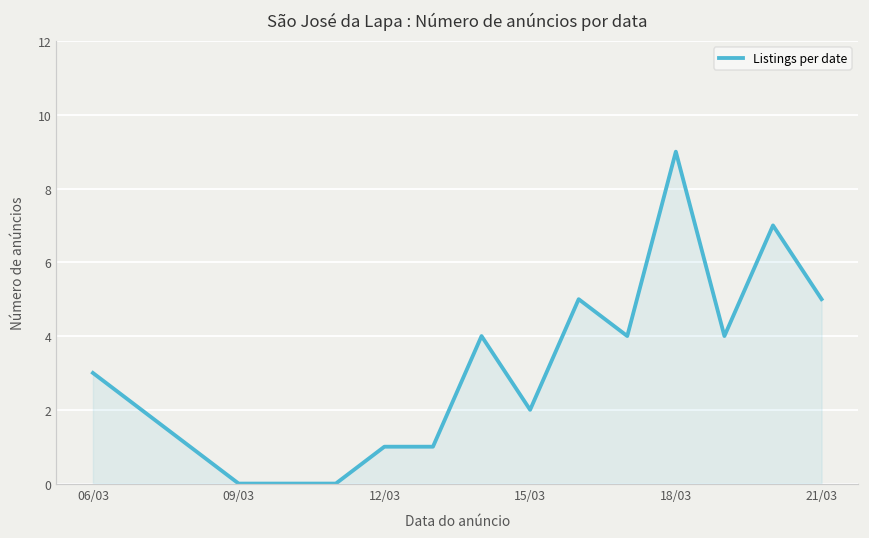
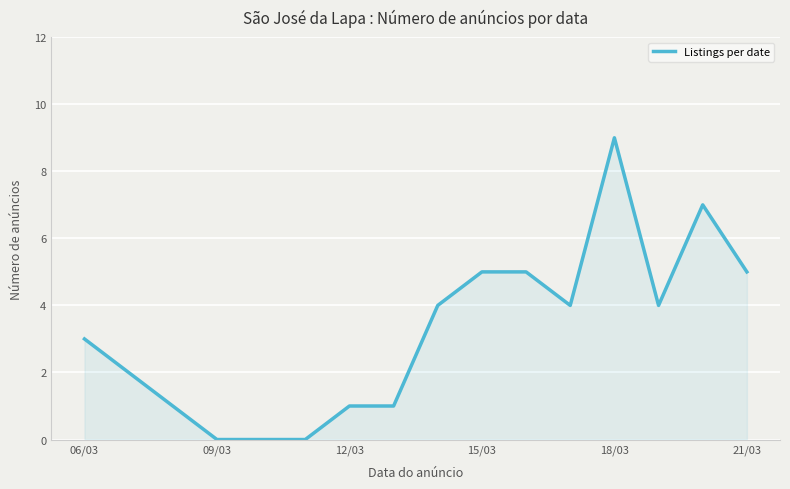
15/03: 2 -> 5
